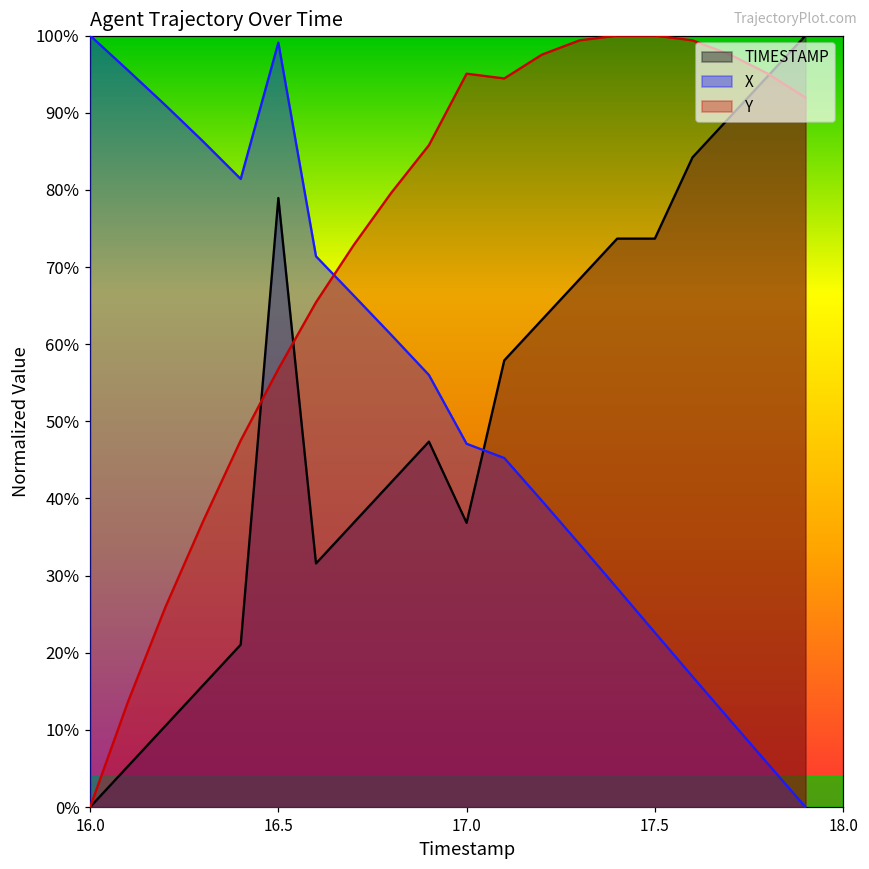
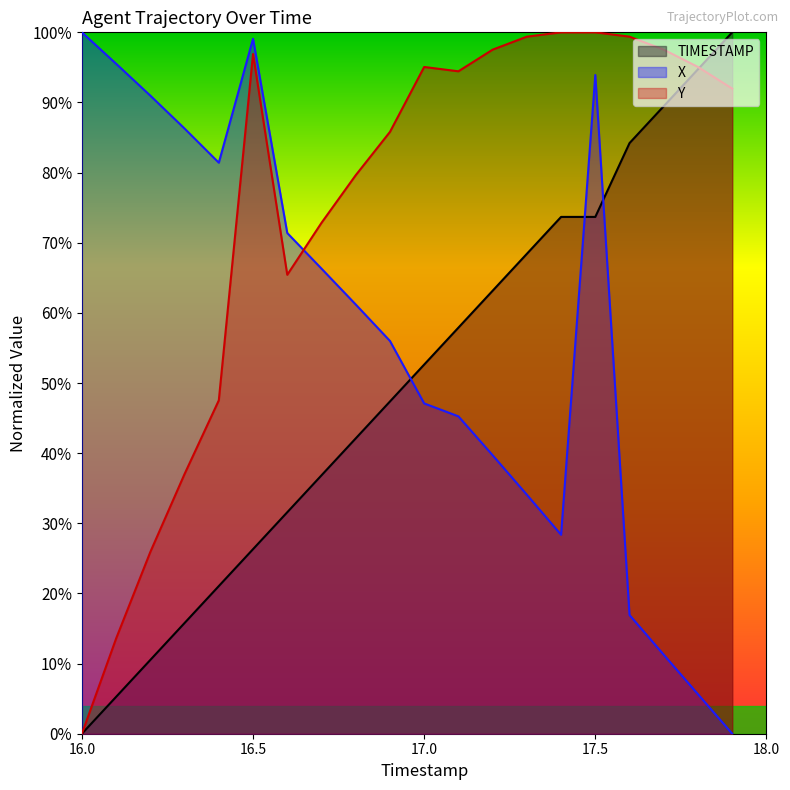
TIMESTAMP, 16.5: 79% -> 26%
Y, 16.5: 57% -> 97%
TIMESTAMP, 17.0: 37% -> 53%
X, 17.5: 23% -> 94%
